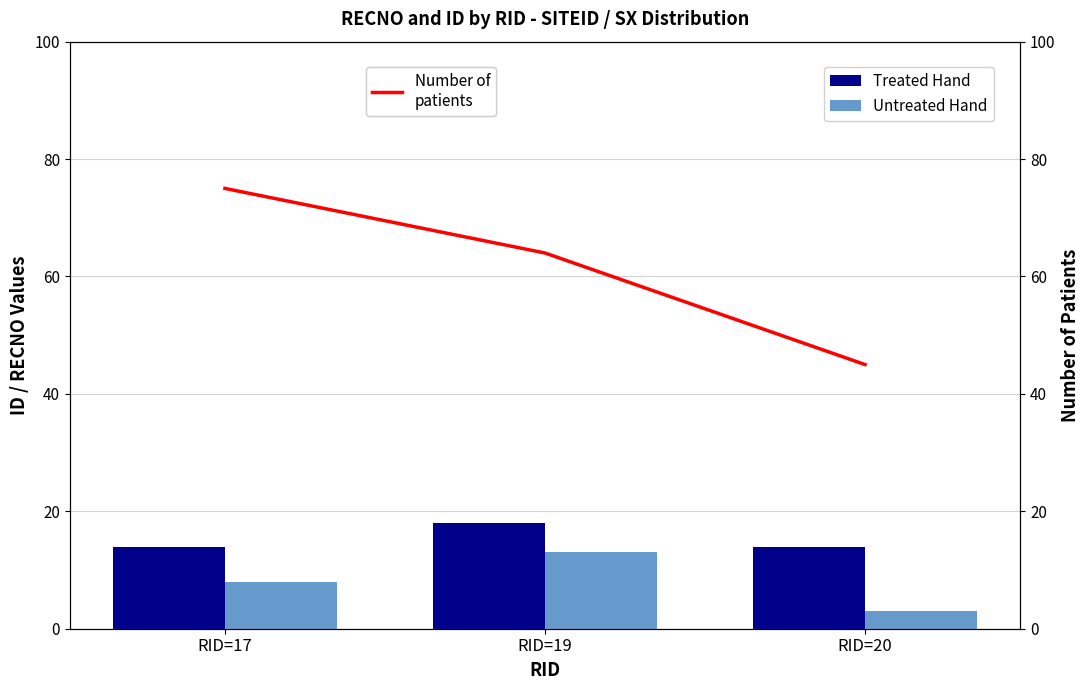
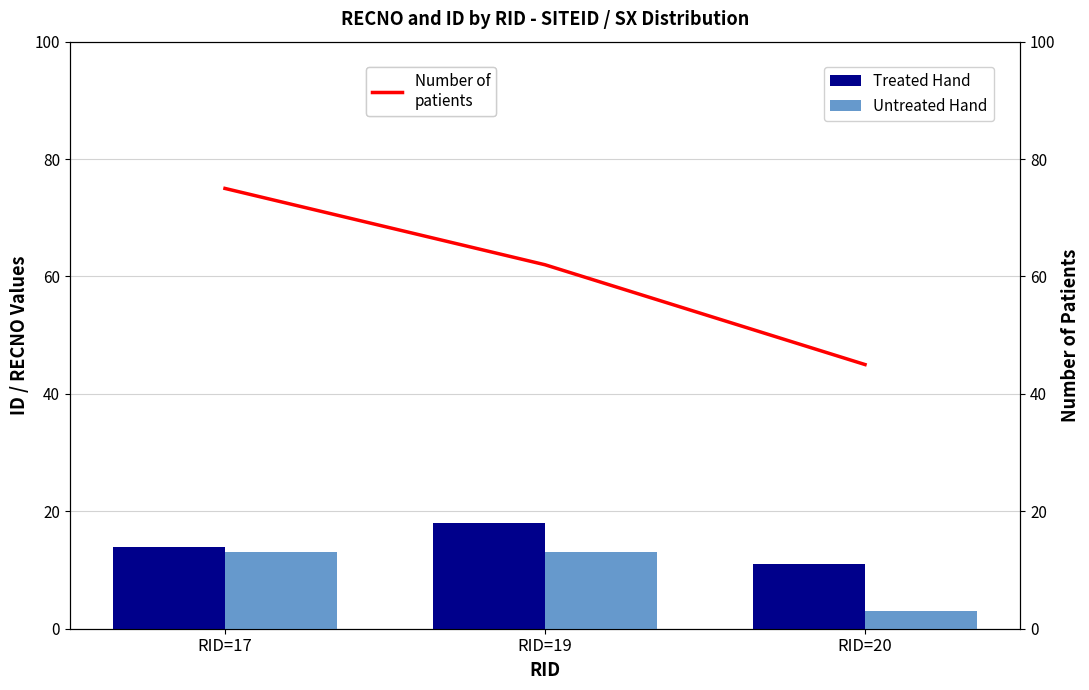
Untreated Hand, RID=17: 8 -> 13
Treated Hand, RID=20: 14 -> 11
Number of patients, RID=19: 64 -> 62
